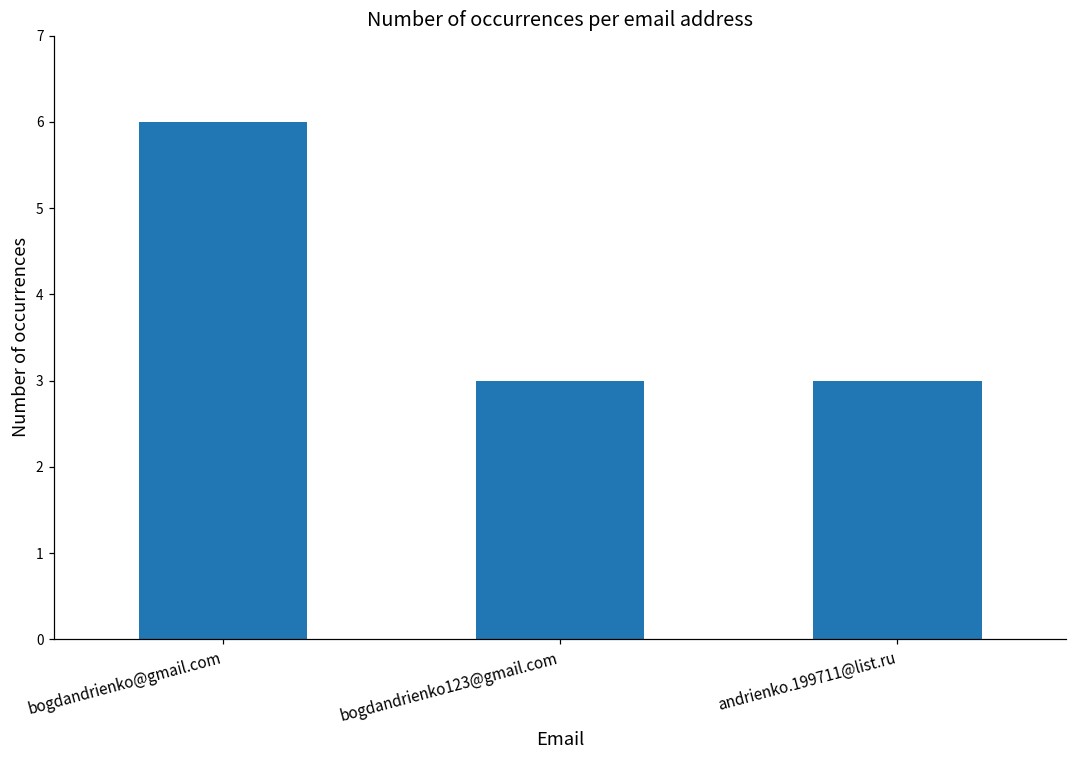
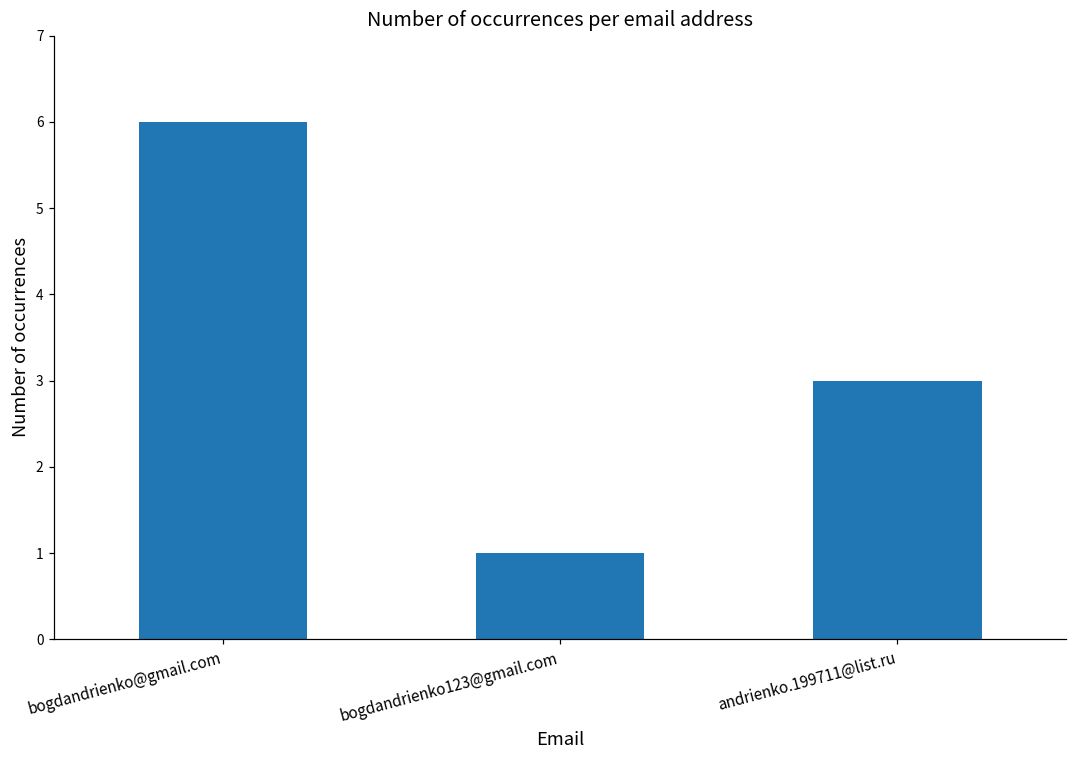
bogdandrienko123@gmail.com: 3 -> 1
